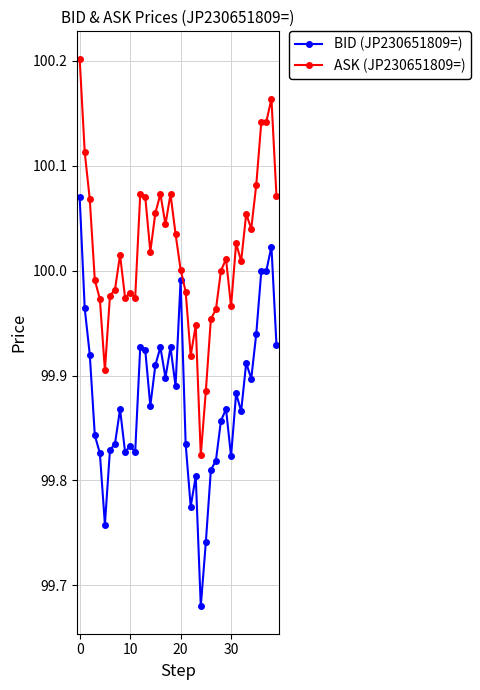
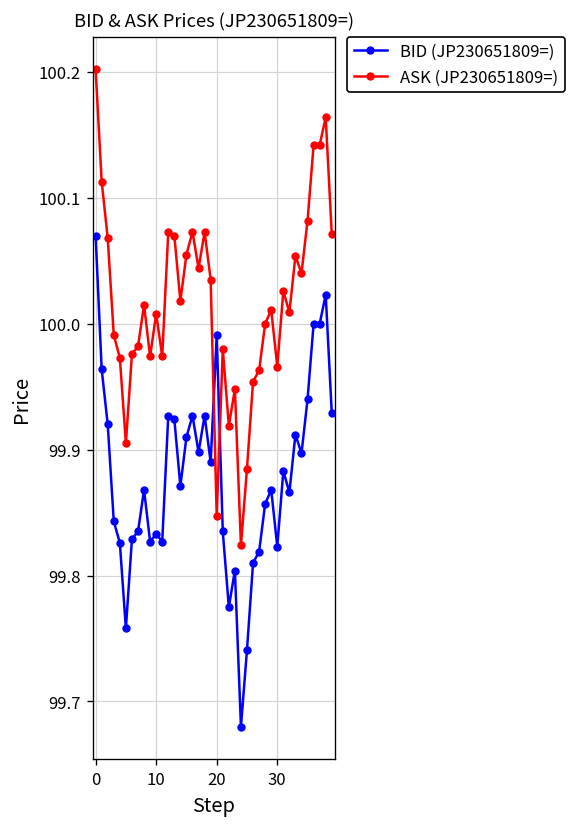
ASK (JP230651809=), 10: 99.979 -> 100.008
ASK (JP230651809=), 20: 100.001 -> 99.847
